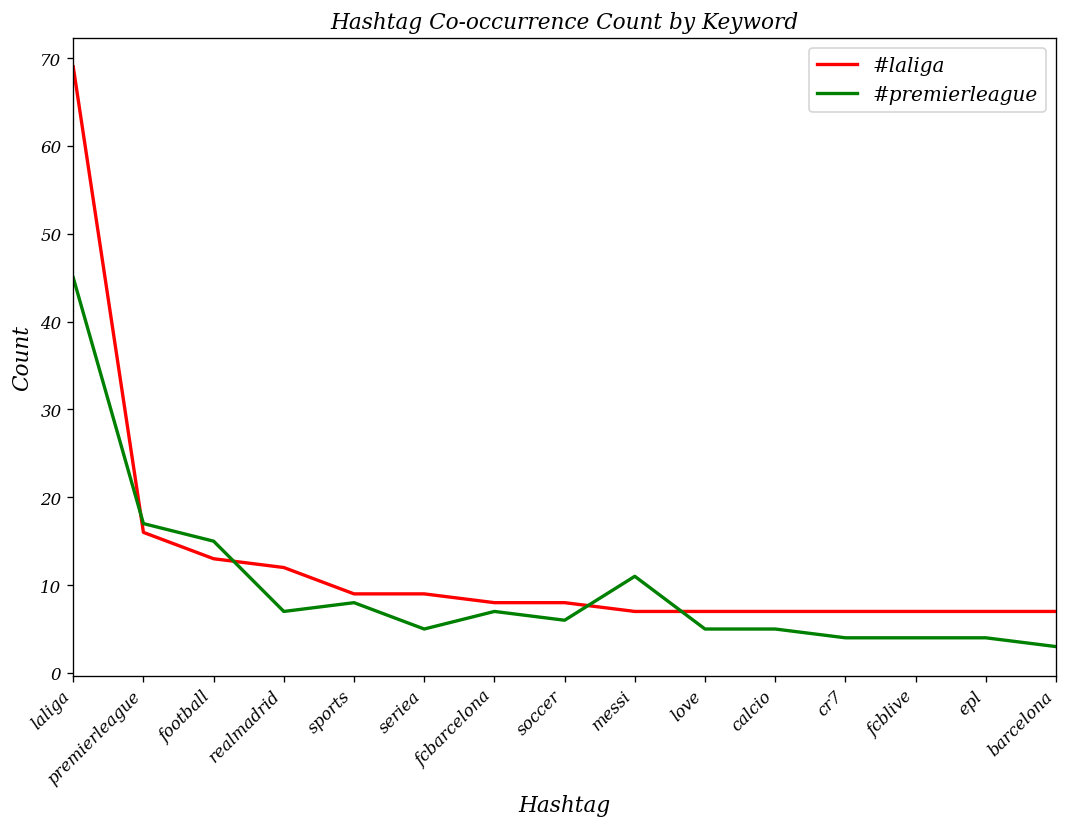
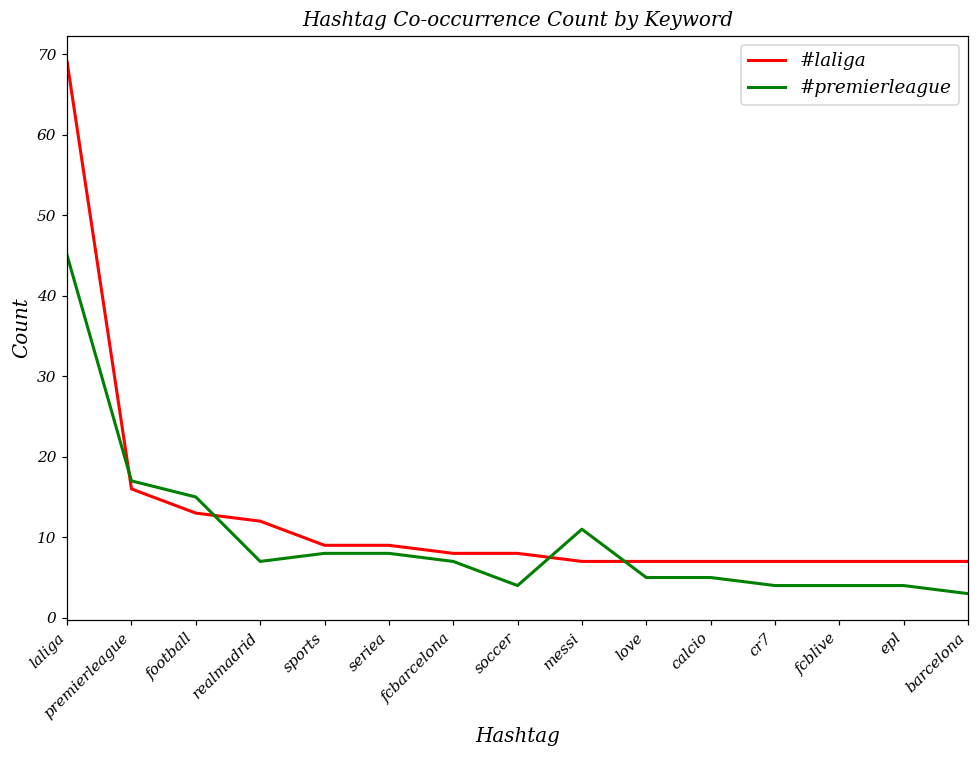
#premierleague, seriea: 5 -> 8
#premierleague, soccer: 6 -> 4
